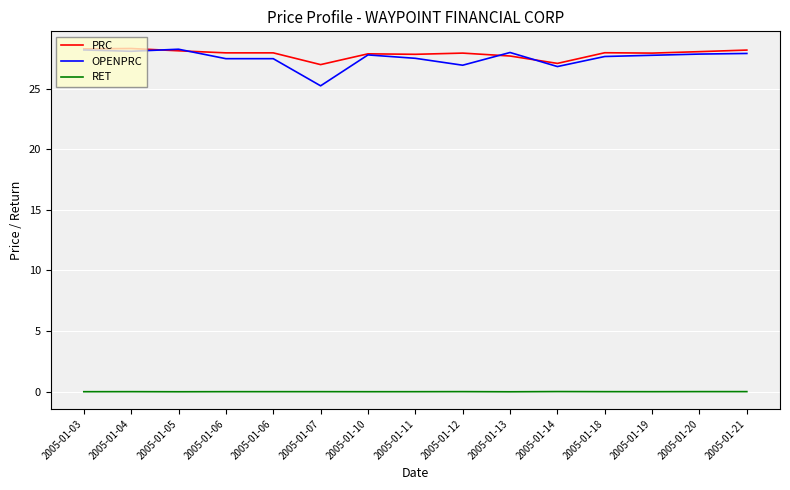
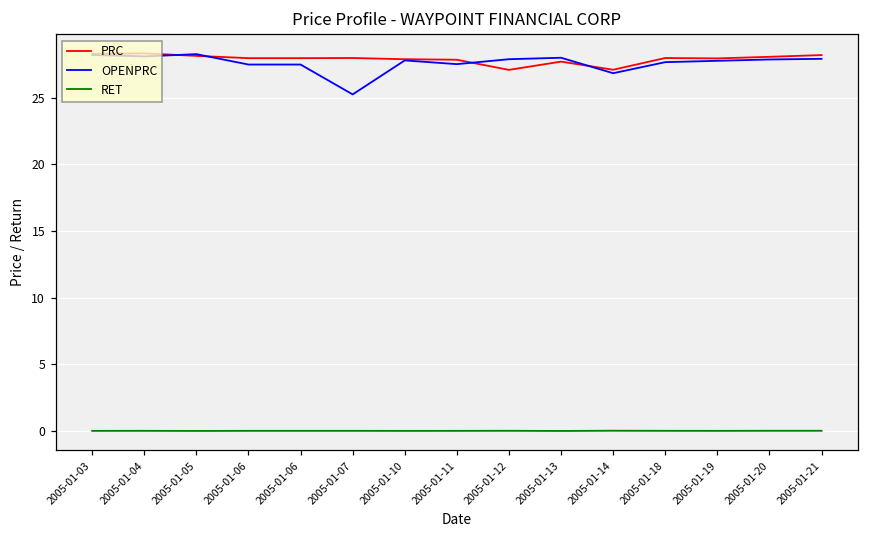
PRC, 2005-01-07: 27.0 -> 28.0
PRC, 2005-01-12: 27.9 -> 27.1
OPENPRC, 2005-01-12: 26.9 -> 27.9
